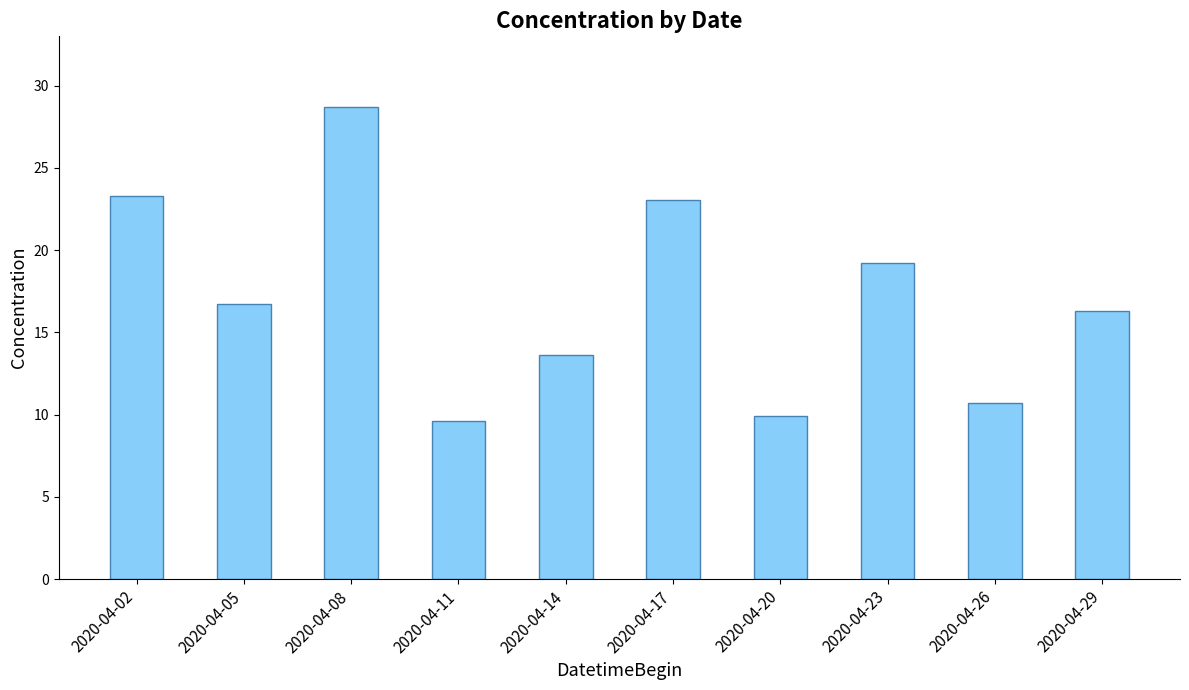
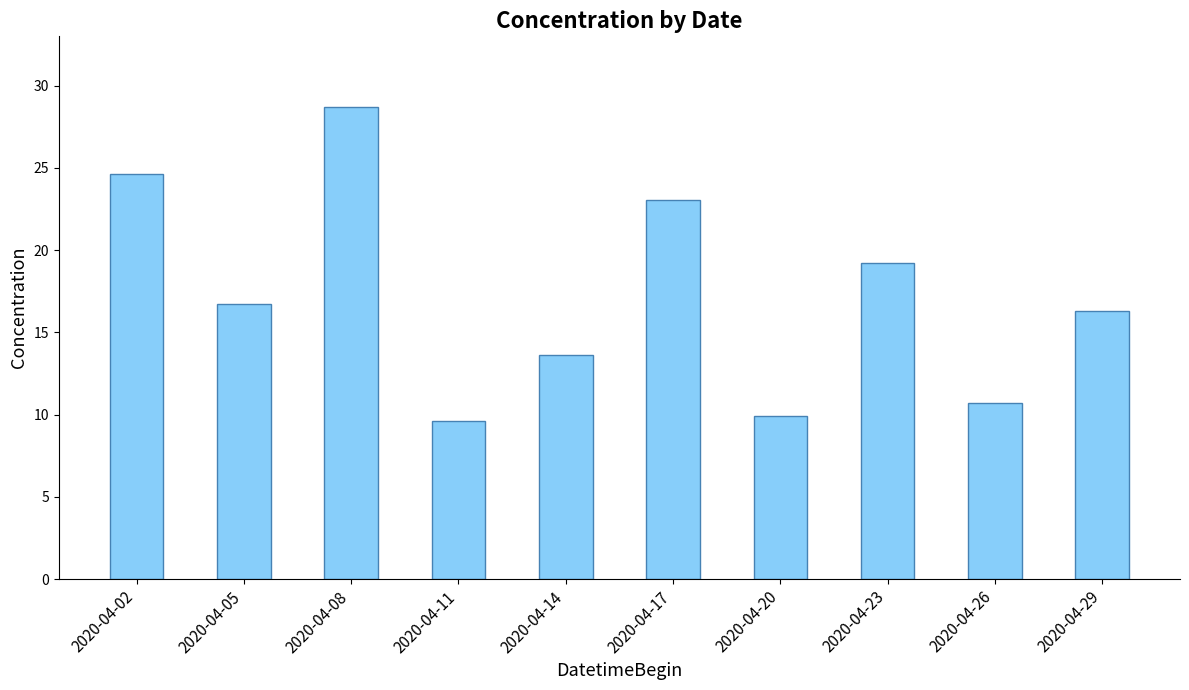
2020-04-02: 23.3 -> 24.6
